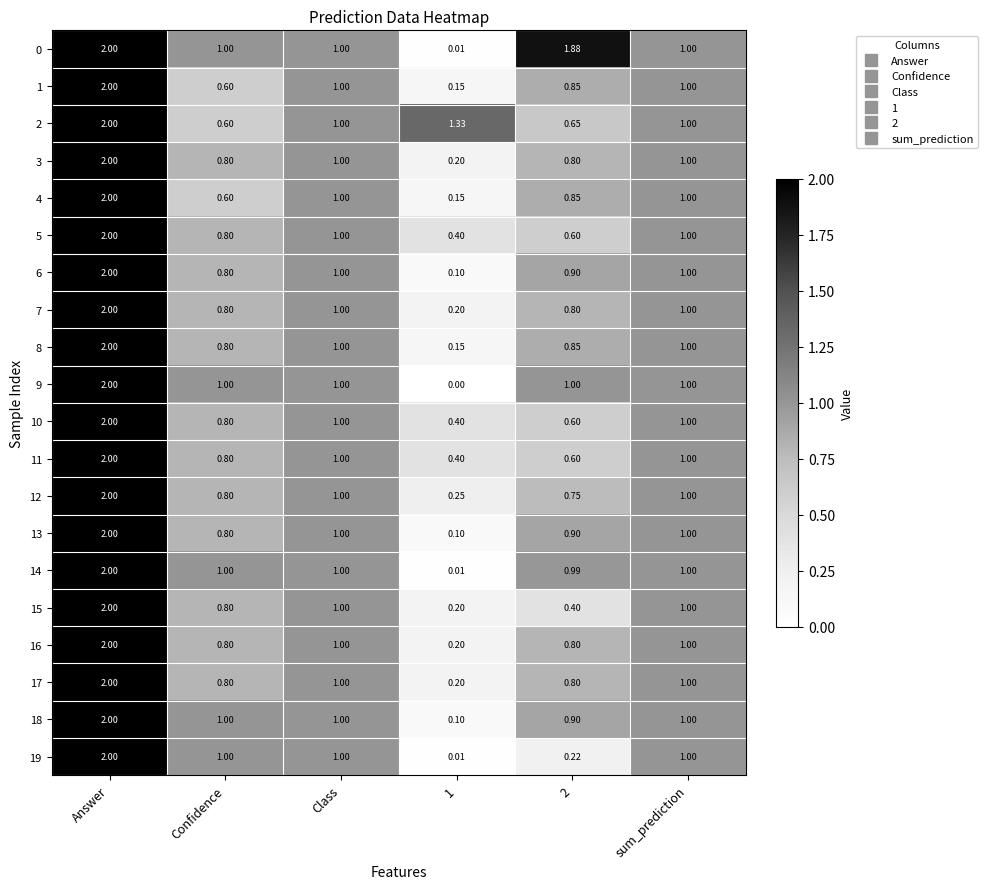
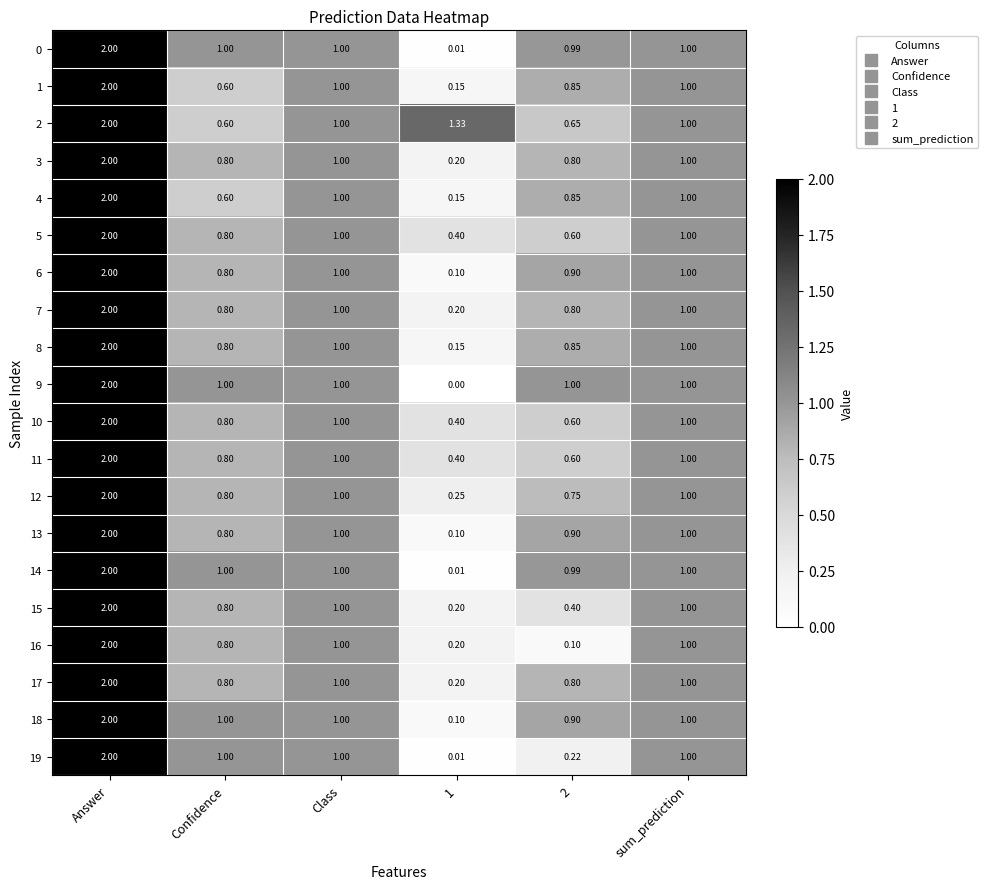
0, 2: 1.88 -> 0.99
16, 2: 0.80 -> 0.10
